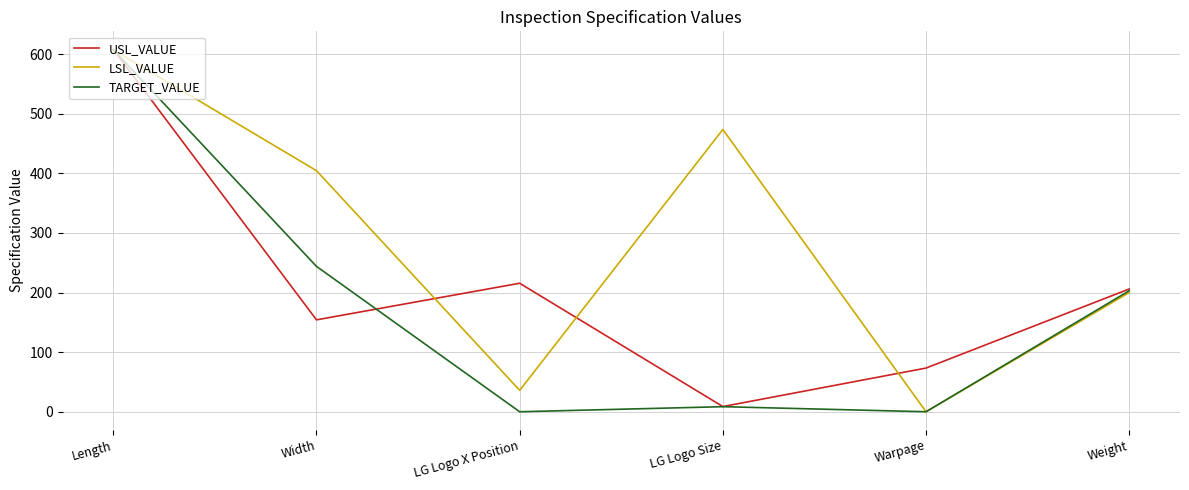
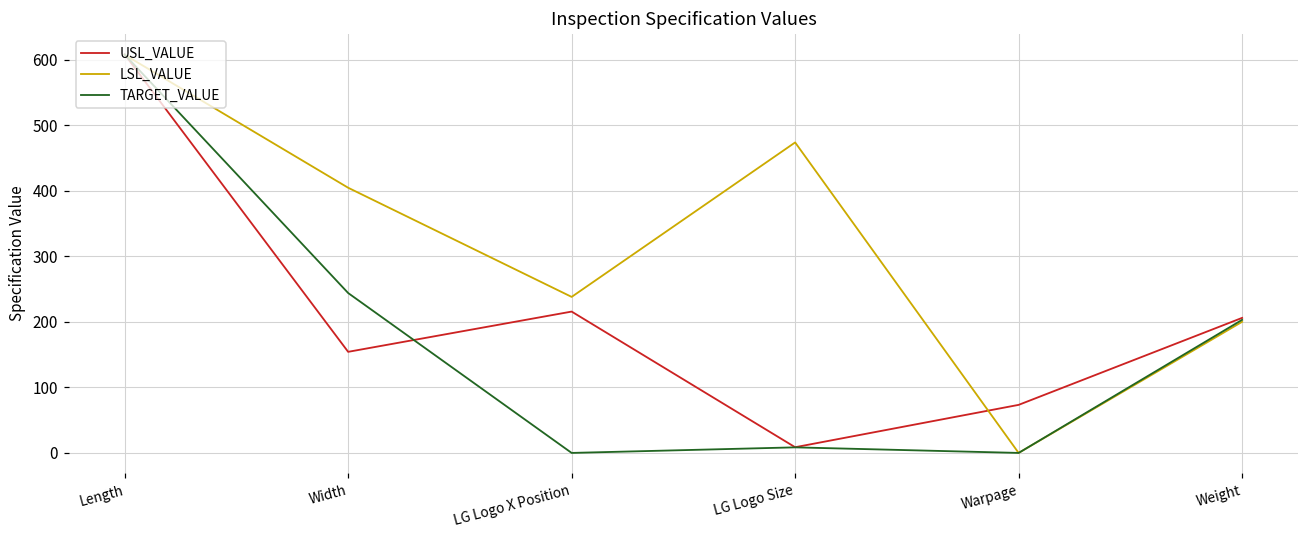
LSL_VALUE, LG Logo X Position: 40 -> 240
